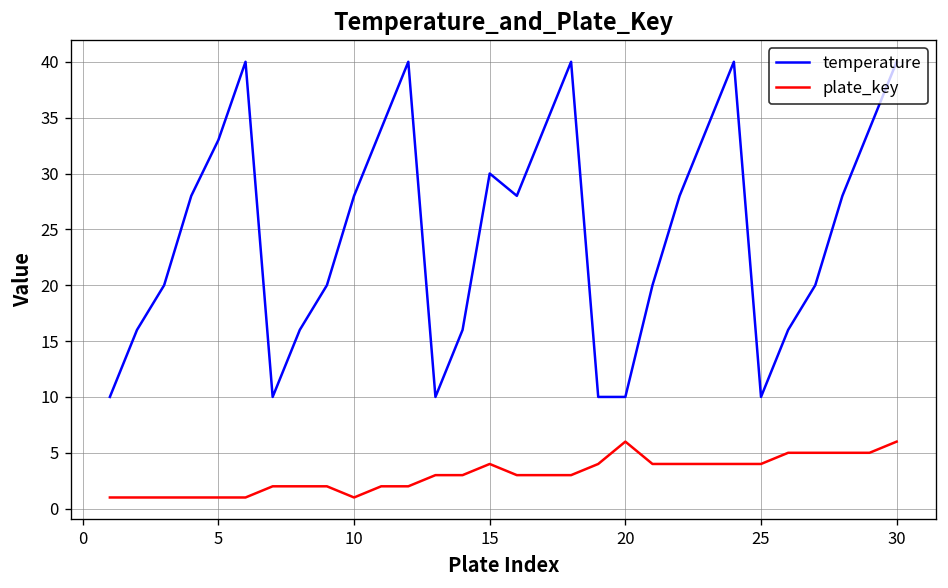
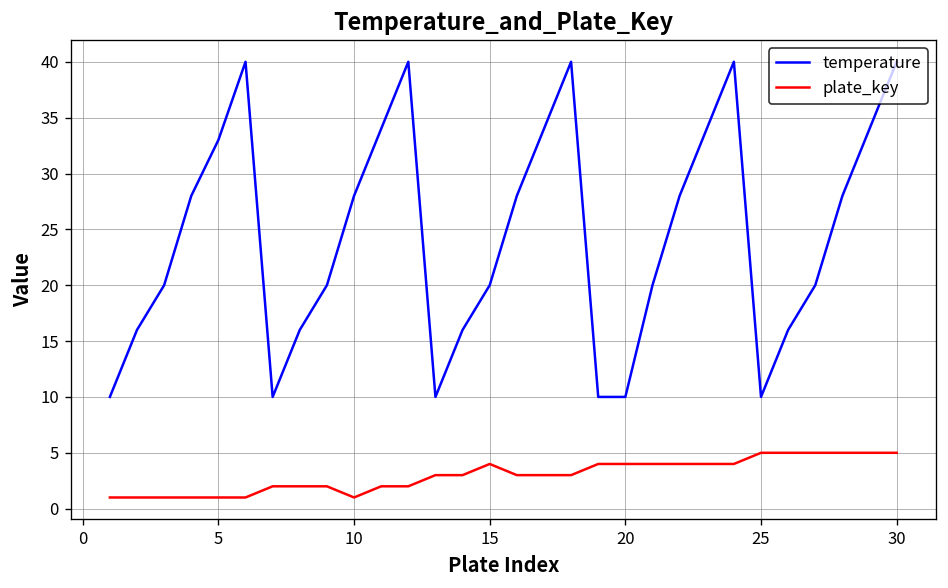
temperature, 15: 30 -> 20
plate_key, 20: 6 -> 4
plate_key, 25: 4 -> 5
plate_key, 30: 6 -> 5
